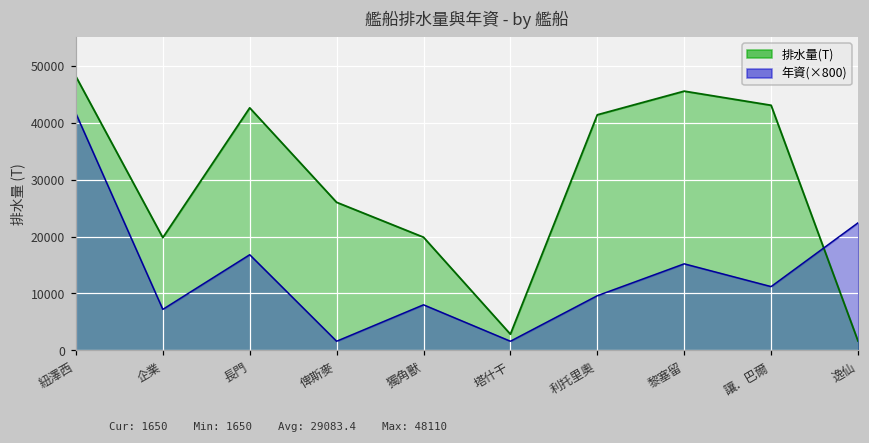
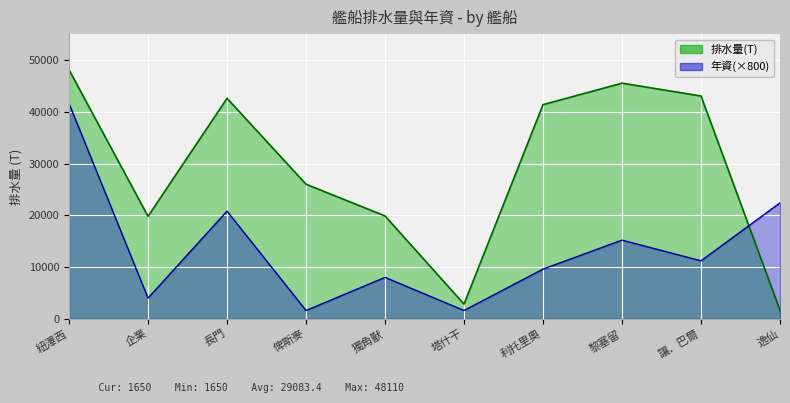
年資(×800), 企業: 7000 -> 4000
年資(×800), 長門: 17000 -> 21000
